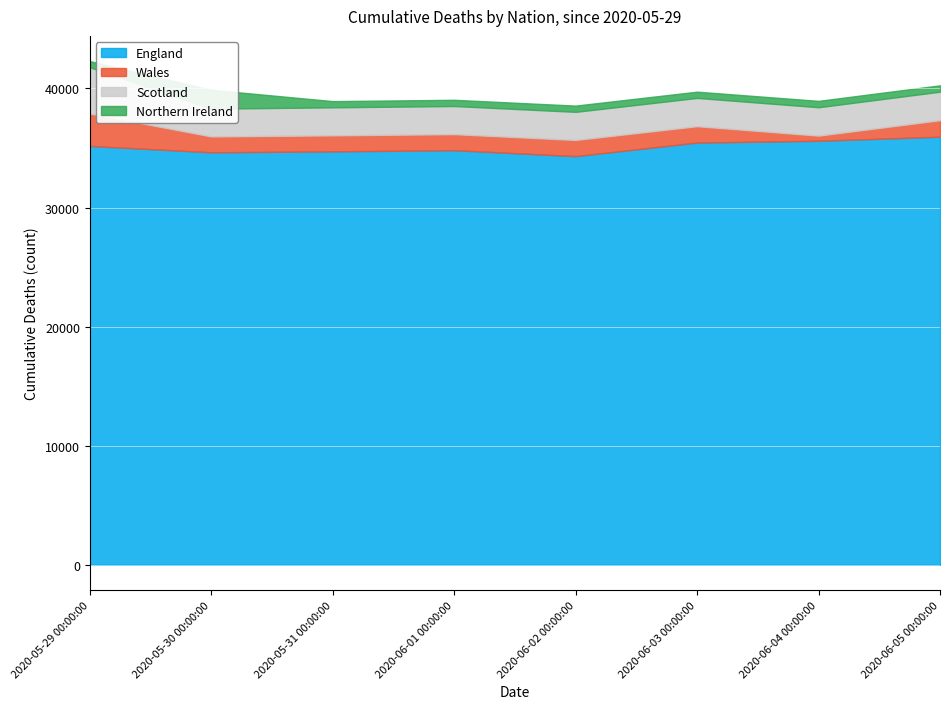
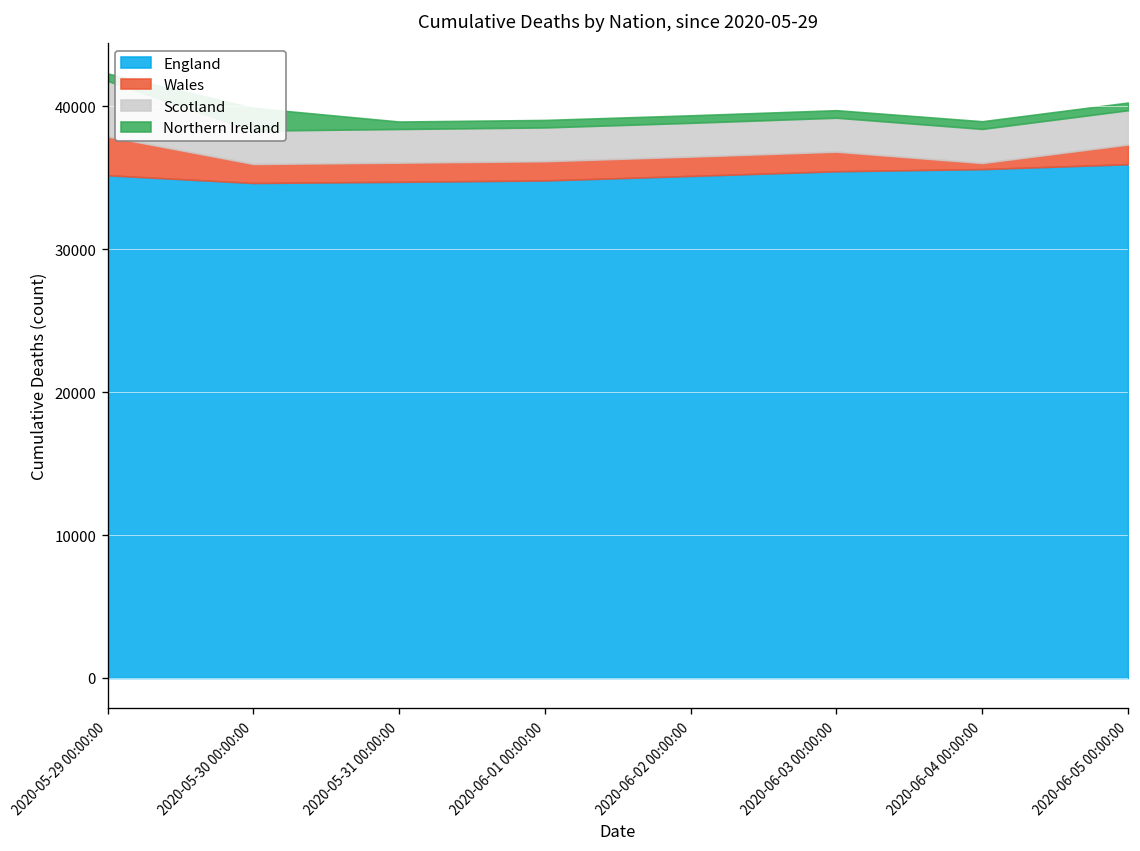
England, 2020-06-02 00:00:00: 34300 -> 35100
